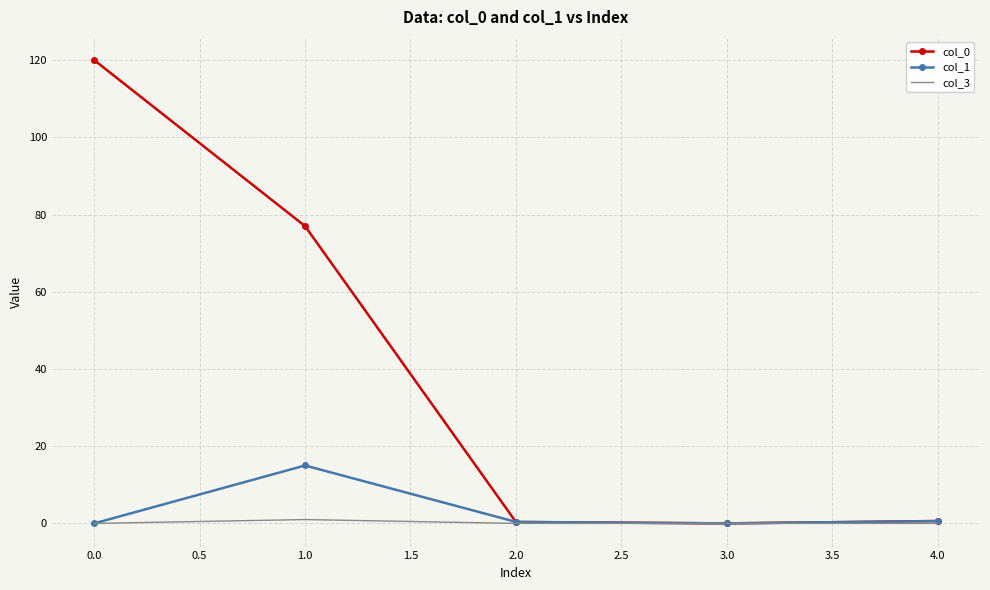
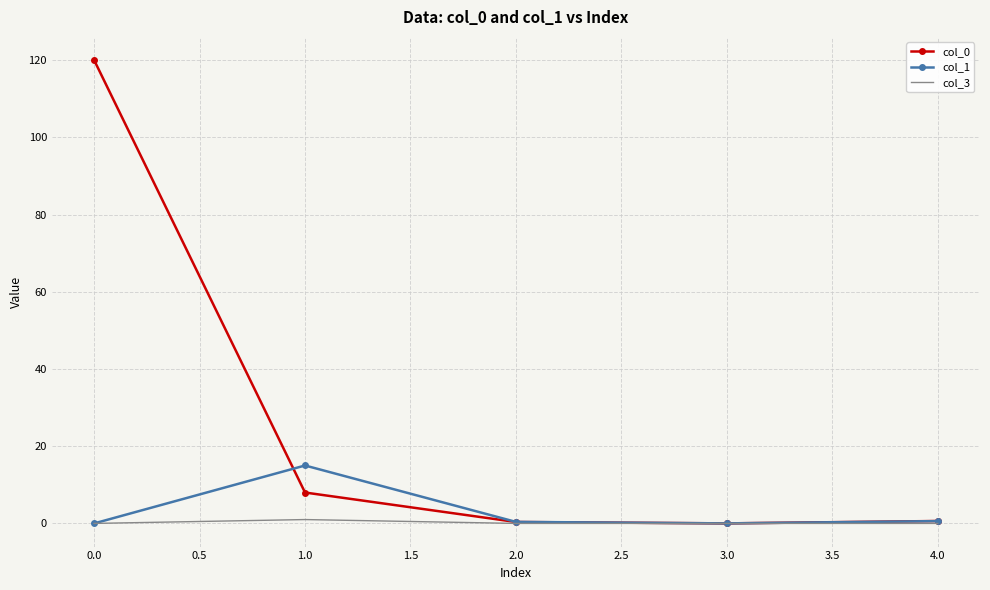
col_0, 1.0: 77 -> 8
